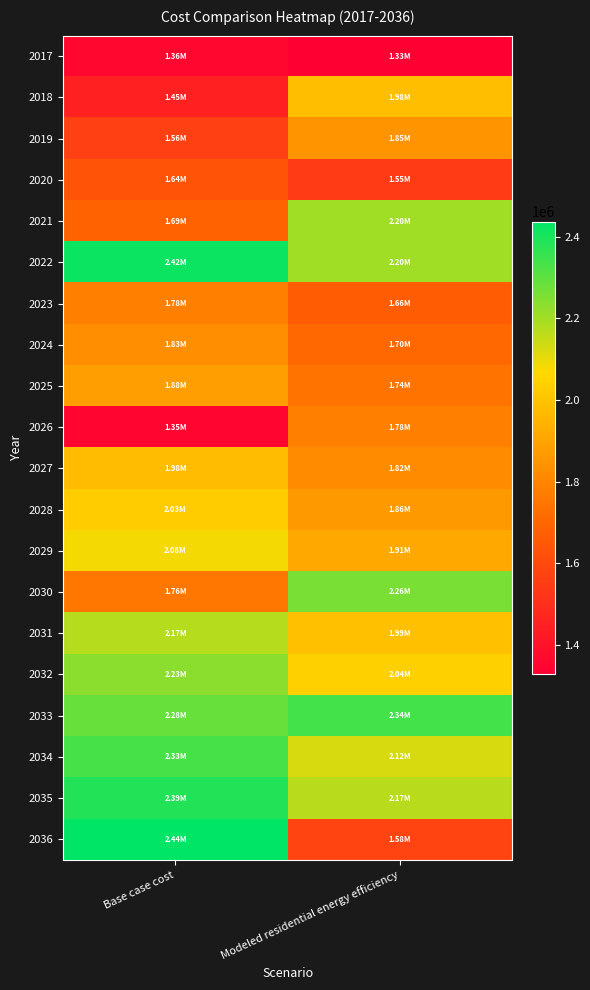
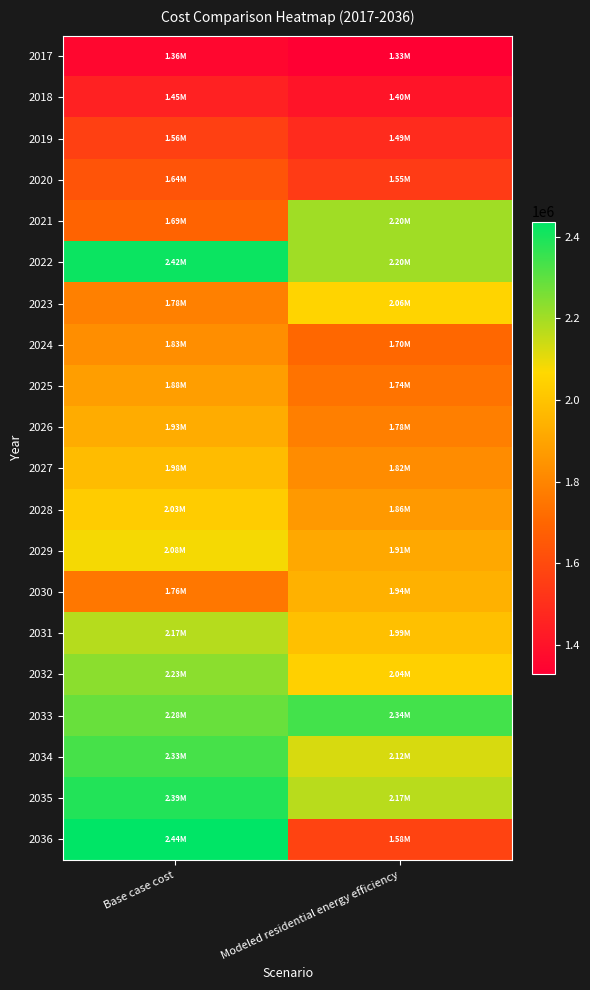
2018, Modeled residential energy efficiency: 1.98M -> 1.40M
2019, Modeled residential energy efficiency: 1.85M -> 1.49M
2023, Modeled residential energy efficiency: 1.66M -> 2.06M
2026, Base case cost: 1.35M -> 1.93M
2030, Modeled residential energy efficiency: 2.26M -> 1.94M
